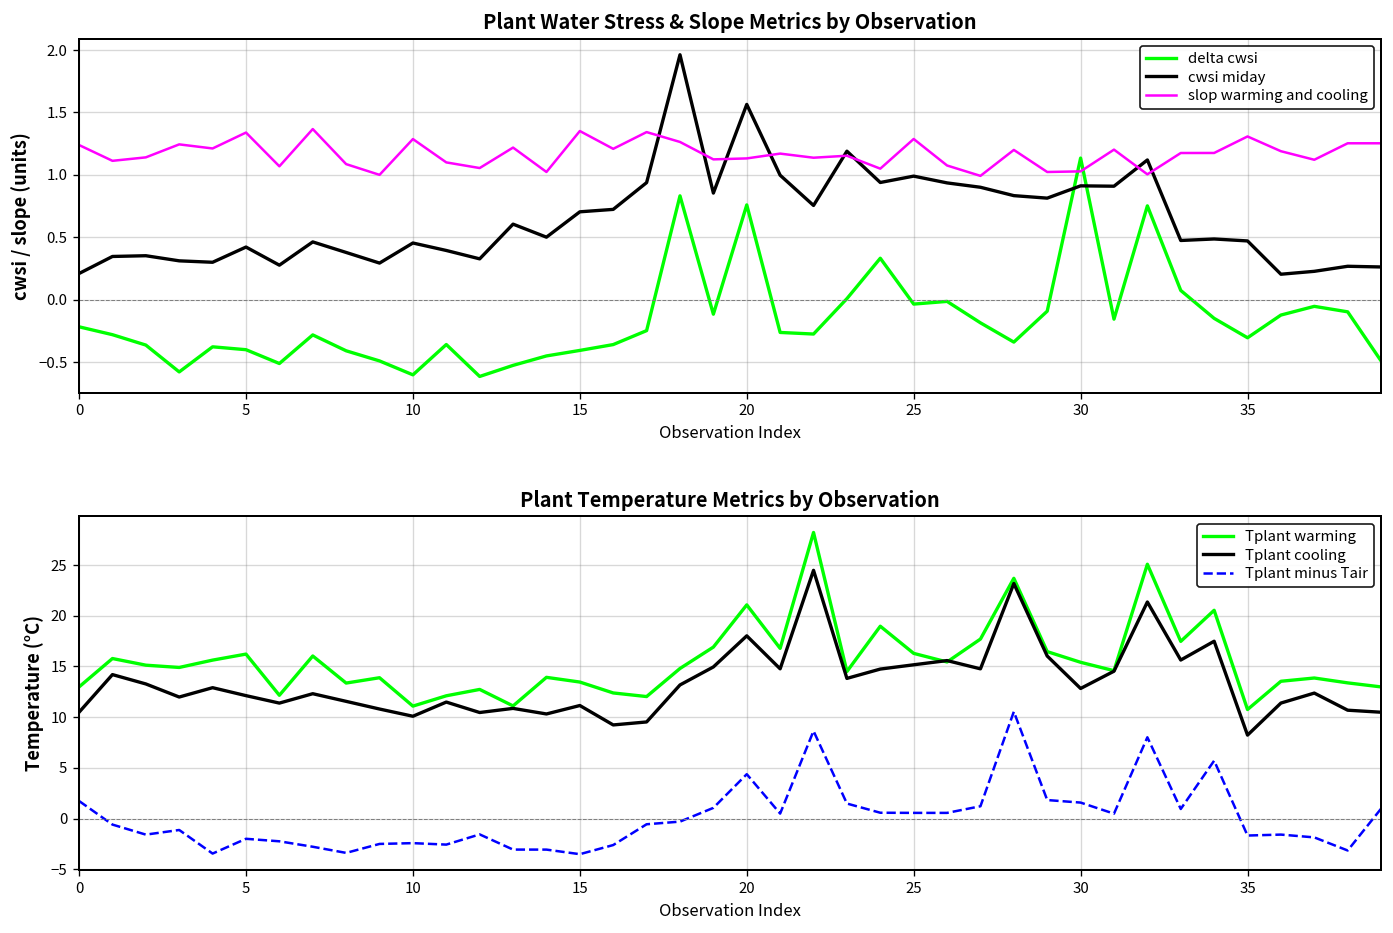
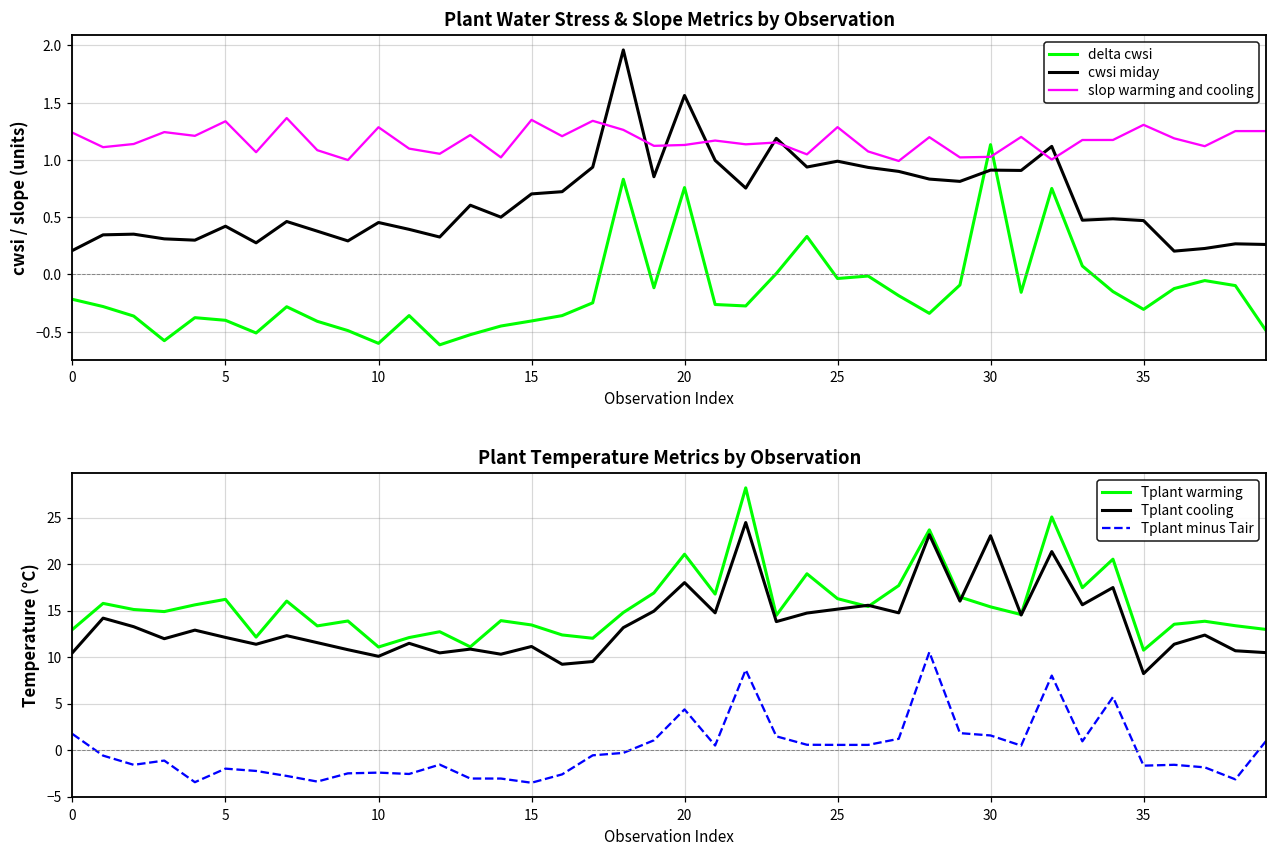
Plant Temperature Metrics by Observation, Tplant cooling, 30: 13 -> 23
